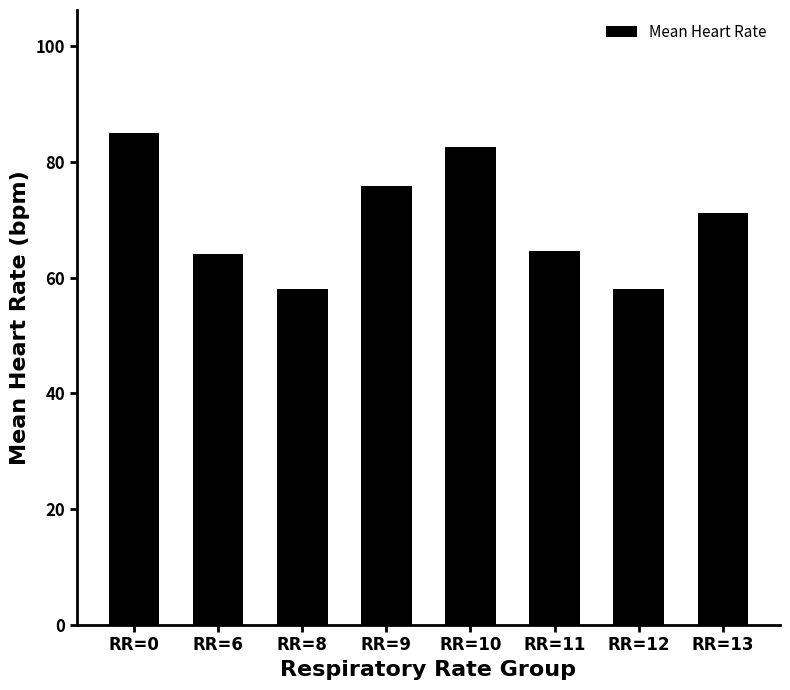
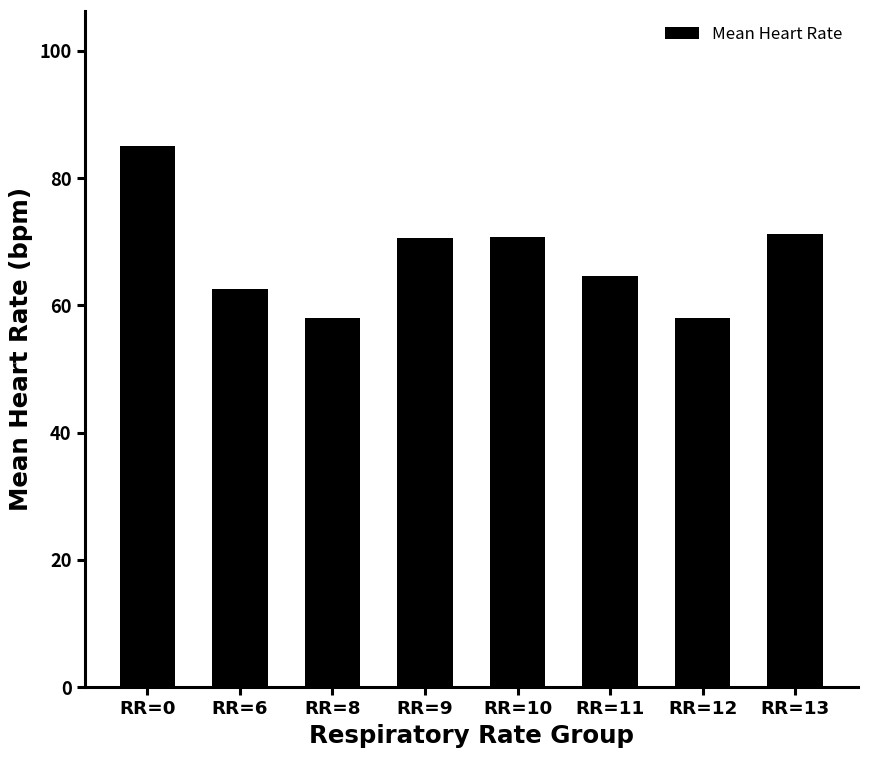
RR=6: 64 -> 63
RR=9: 76 -> 71
RR=10: 83 -> 71
